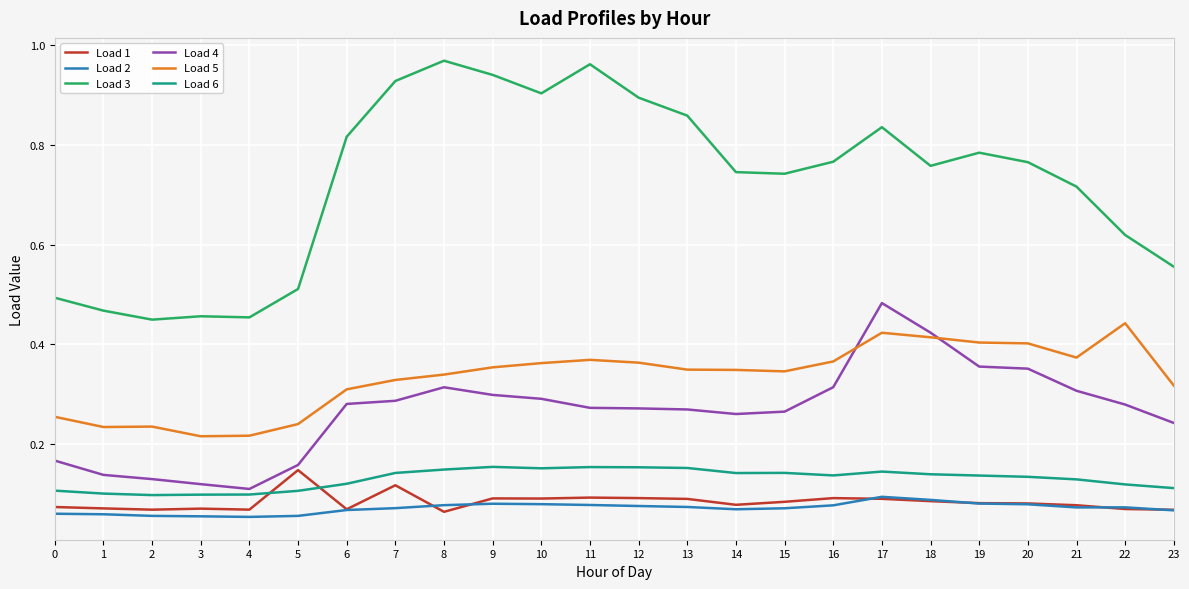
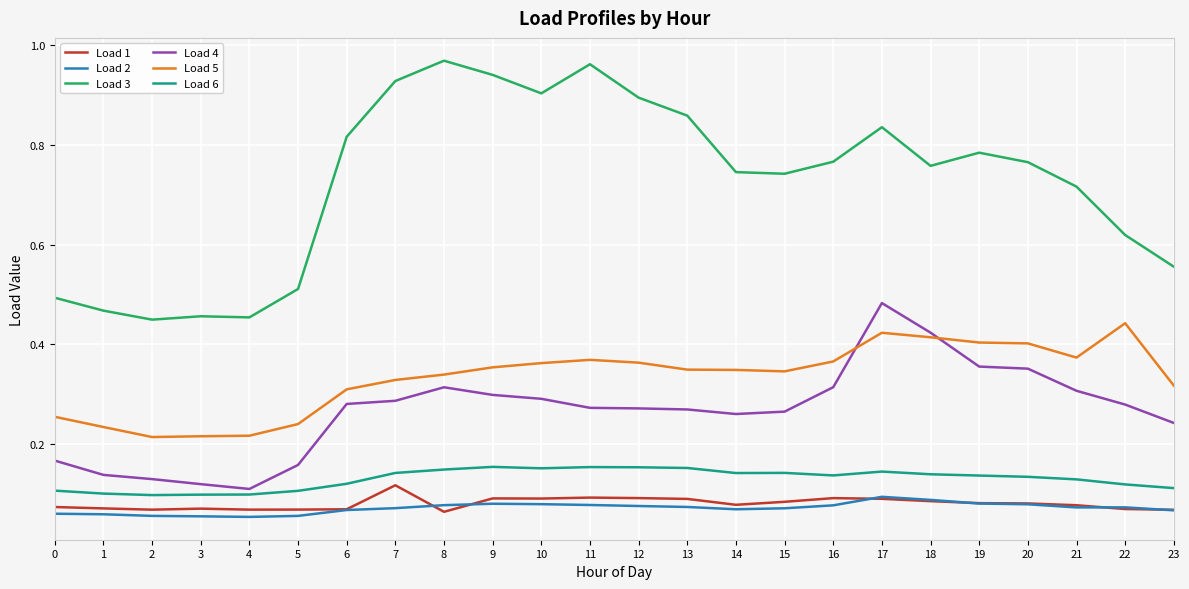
Load 5, 2: 0.24 -> 0.21
Load 1, 5: 0.15 -> 0.07
